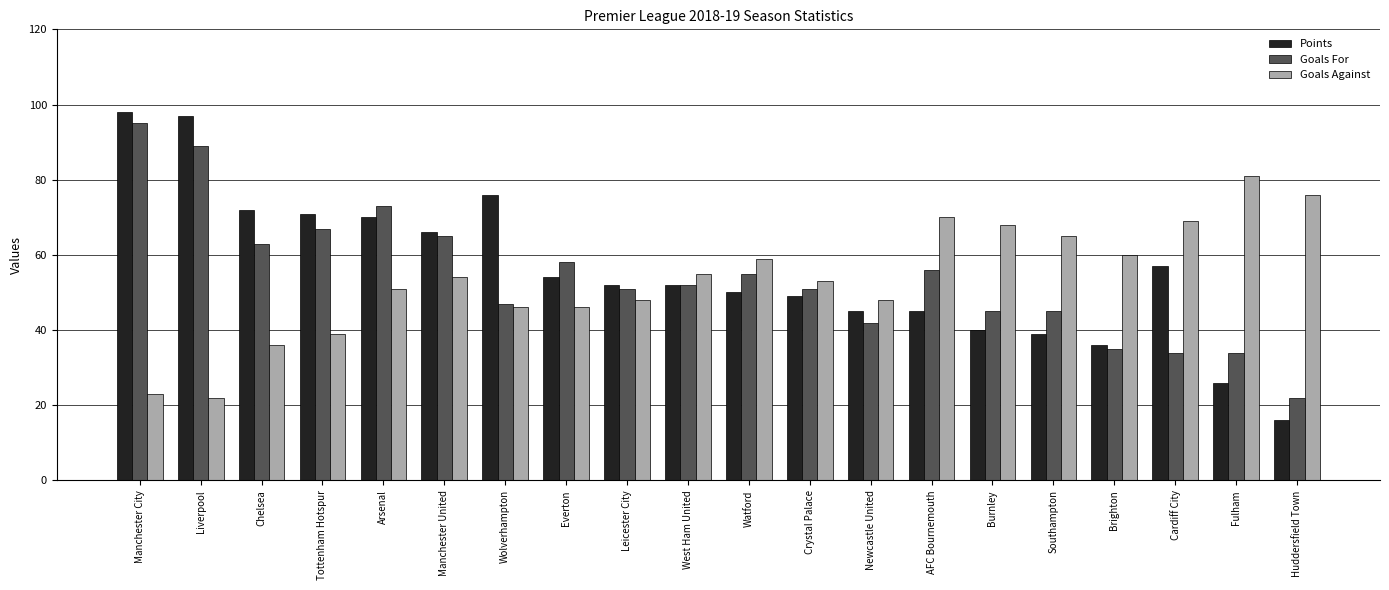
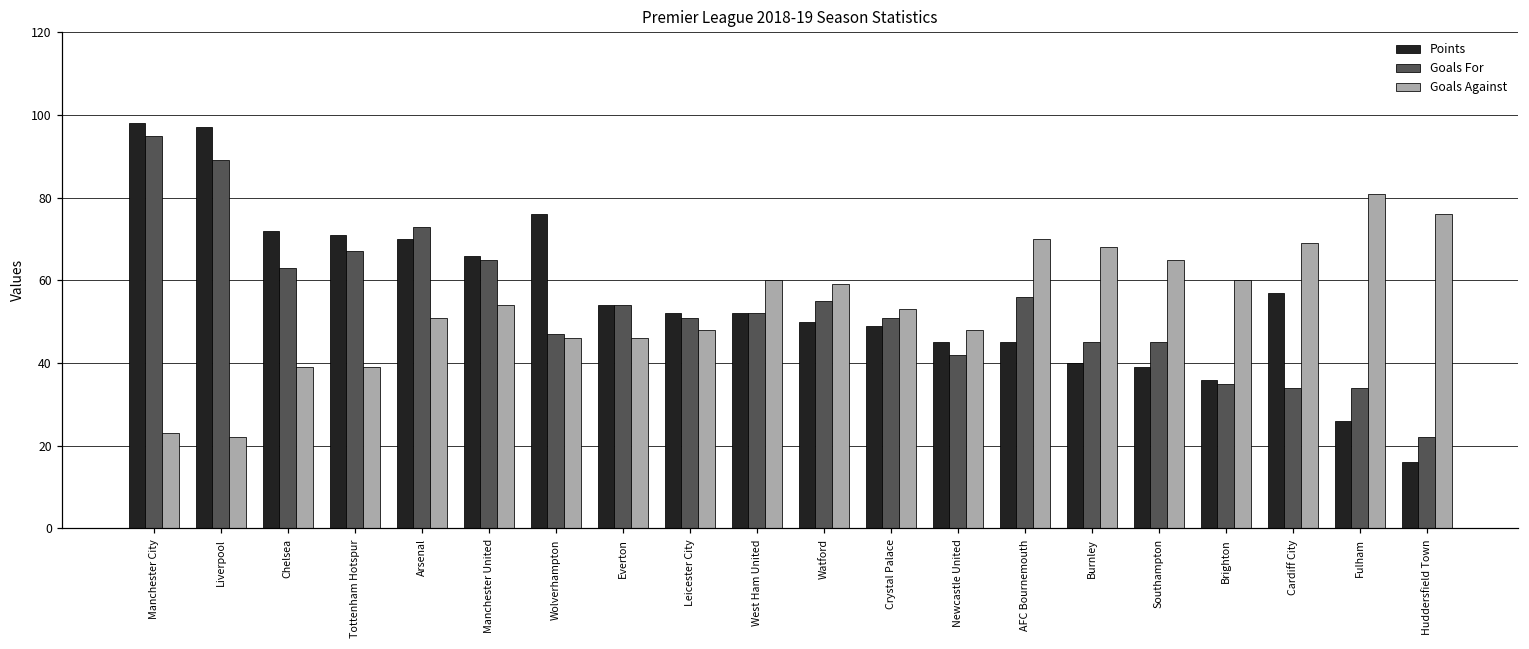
Goals Against, Chelsea: 36 -> 39
Goals For, Everton: 58 -> 54
Goals Against, West Ham United: 55 -> 60
